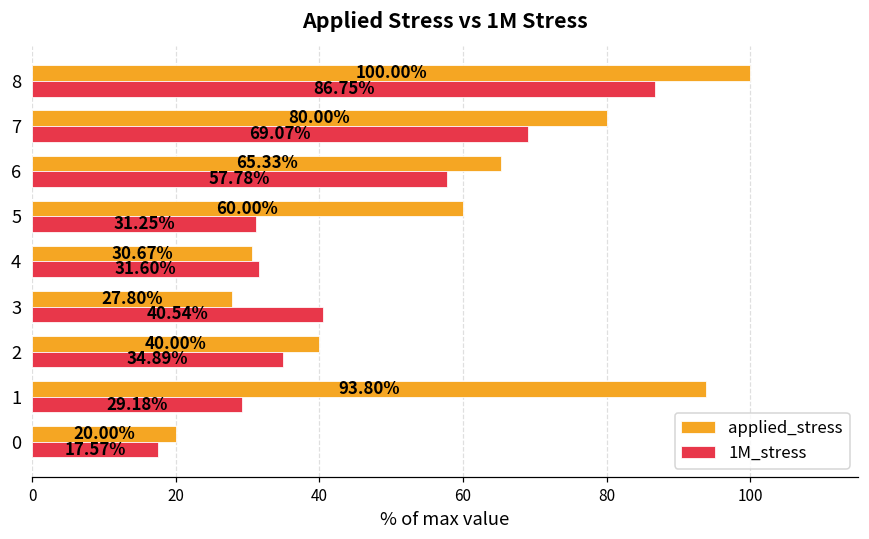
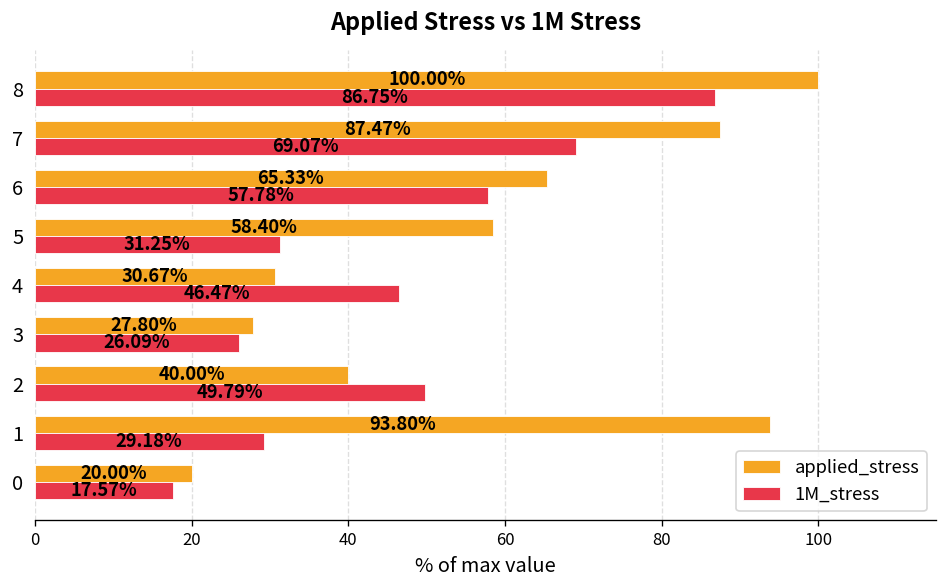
applied_stress, 7: 80.00% -> 87.47%
applied_stress, 5: 60.00% -> 58.40%
1M_stress, 4: 31.60% -> 46.47%
1M_stress, 3: 40.54% -> 26.09%
1M_stress, 2: 34.89% -> 49.79%
